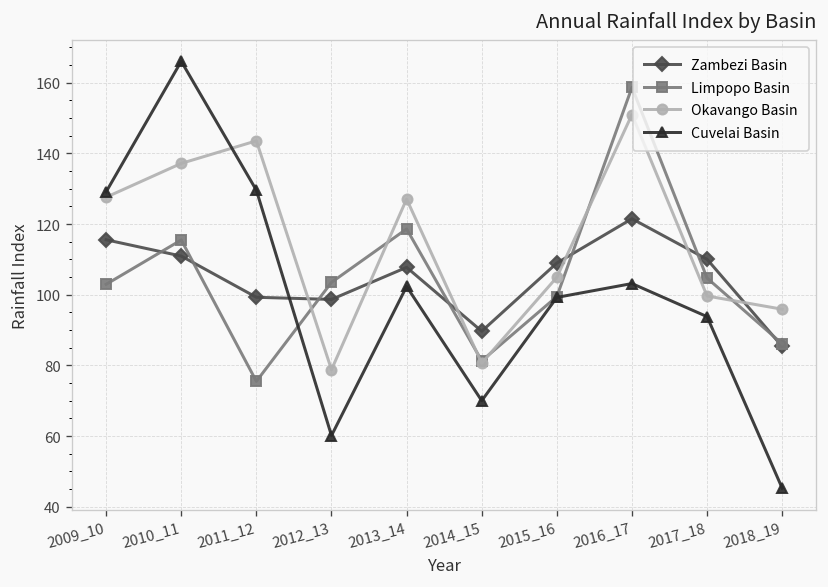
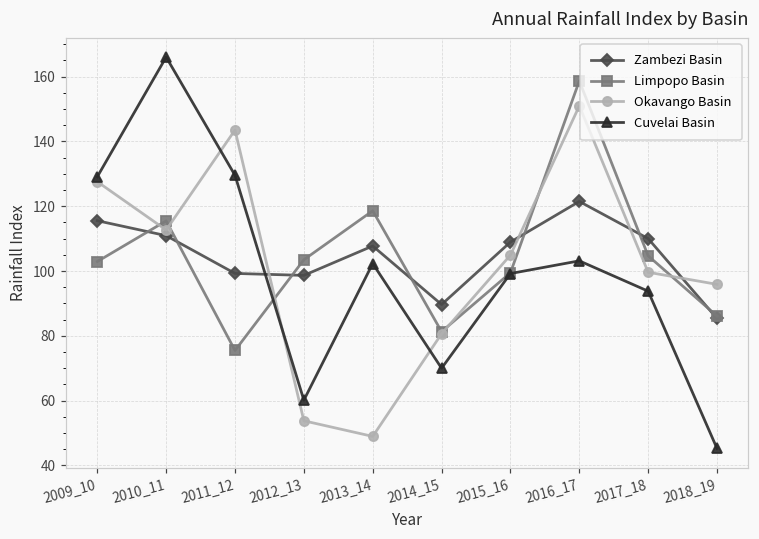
Okavango Basin, 2010_11: 137 -> 113
Okavango Basin, 2012_13: 79 -> 54
Okavango Basin, 2013_14: 127 -> 49
